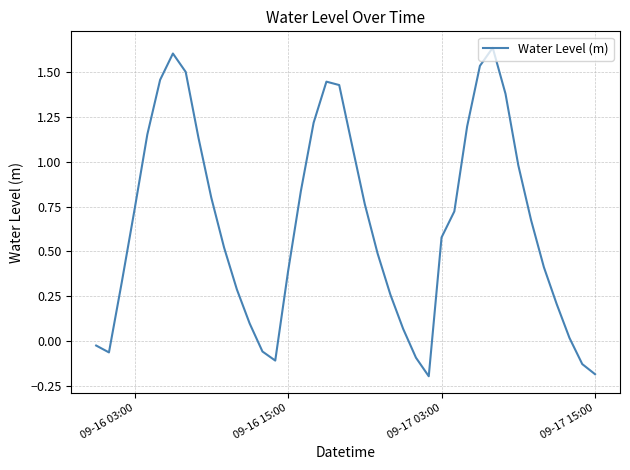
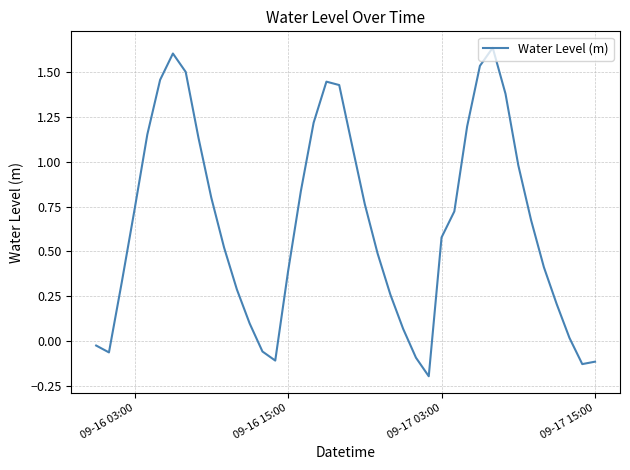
09-17 15:00: -0.19 -> -0.12
